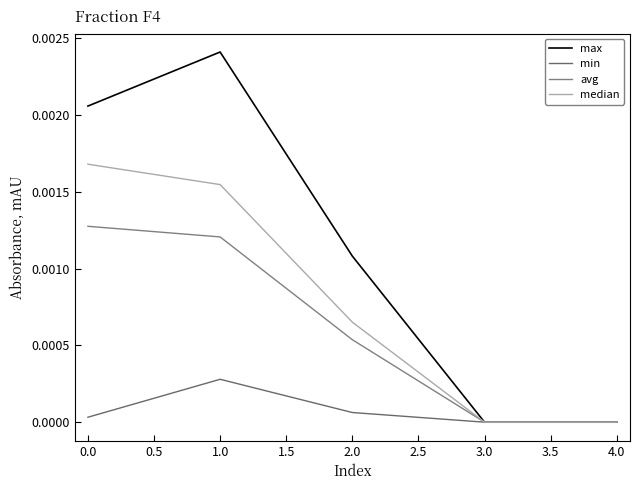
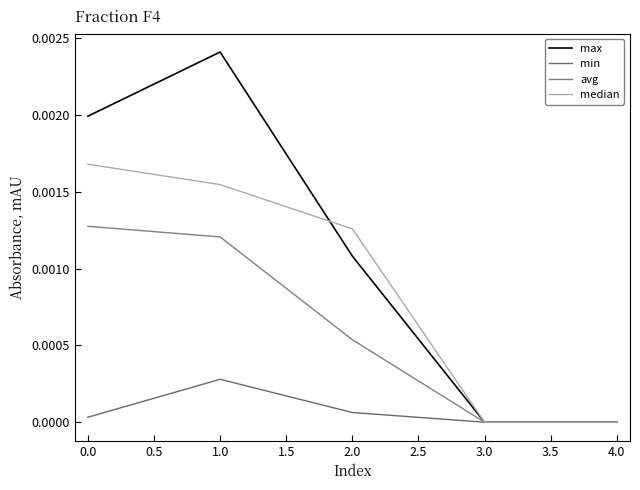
max, 0.0: 0.00206 -> 0.00199
median, 2.0: 0.00065 -> 0.00126
